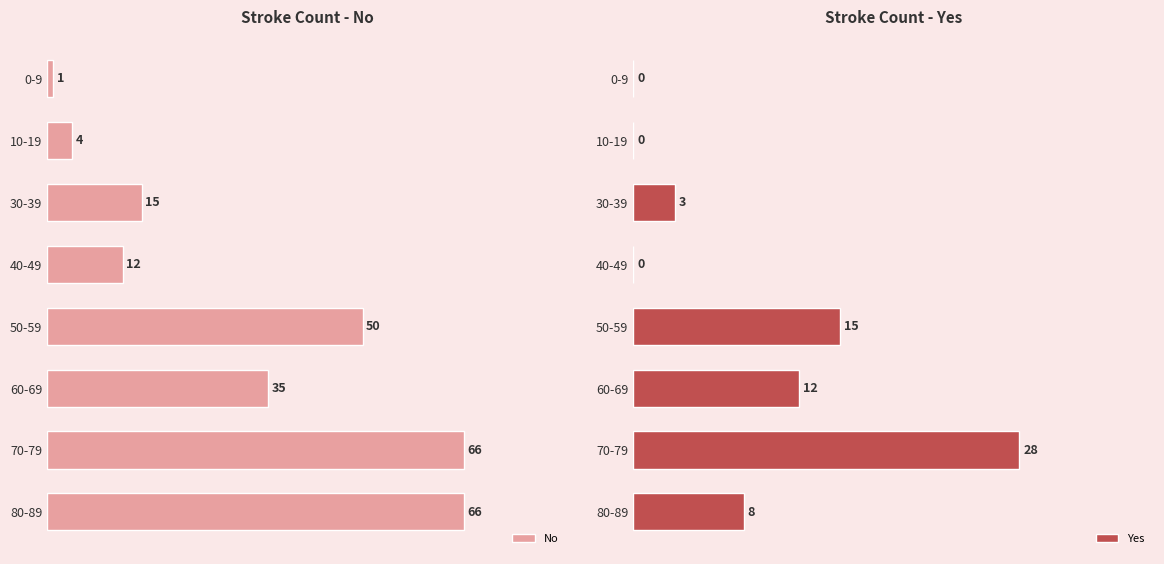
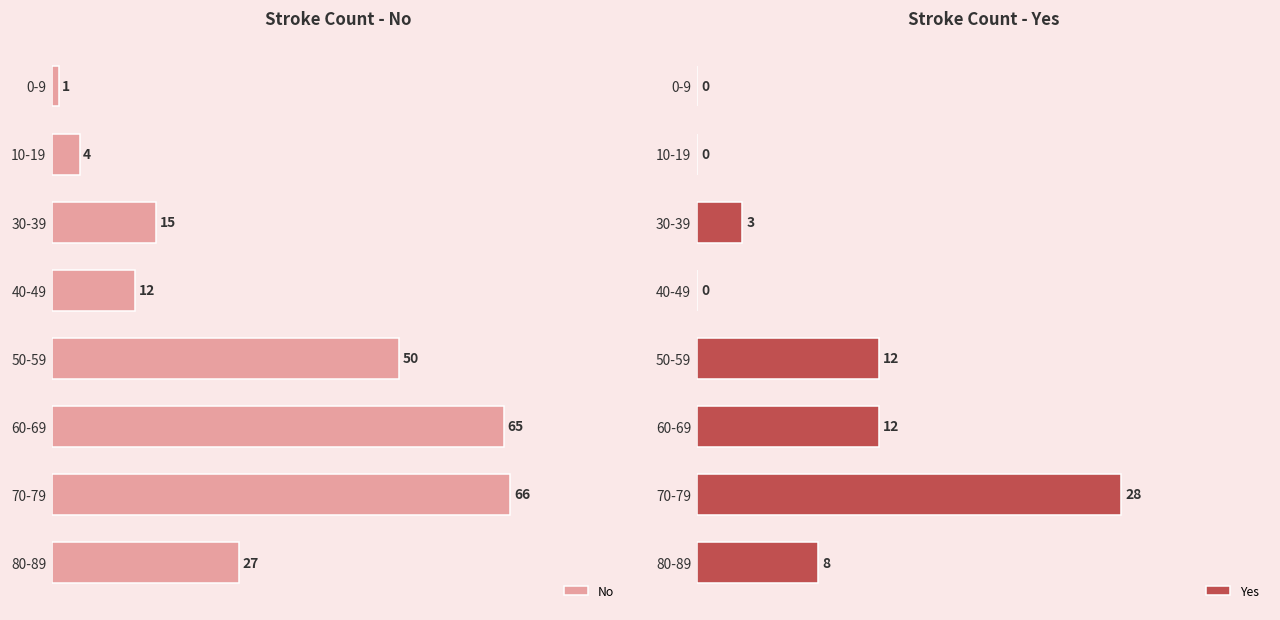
Stroke Count - No, 60-69: 35 -> 65
Stroke Count - No, 80-89: 66 -> 27
Stroke Count - Yes, 50-59: 15 -> 12
